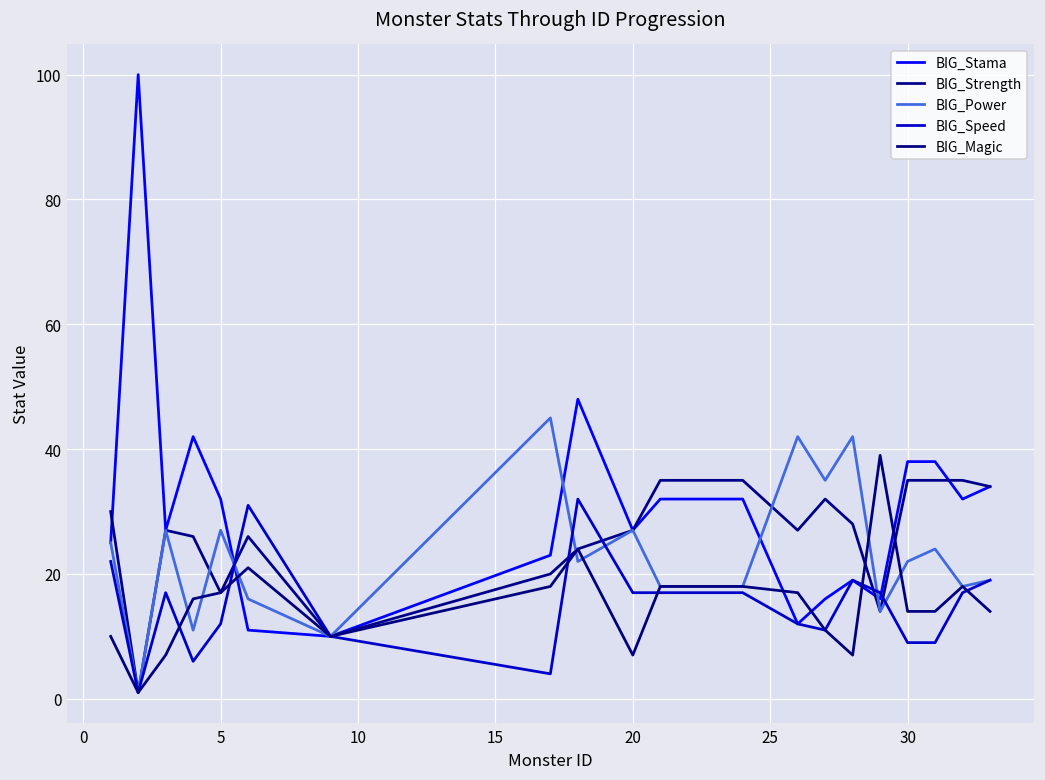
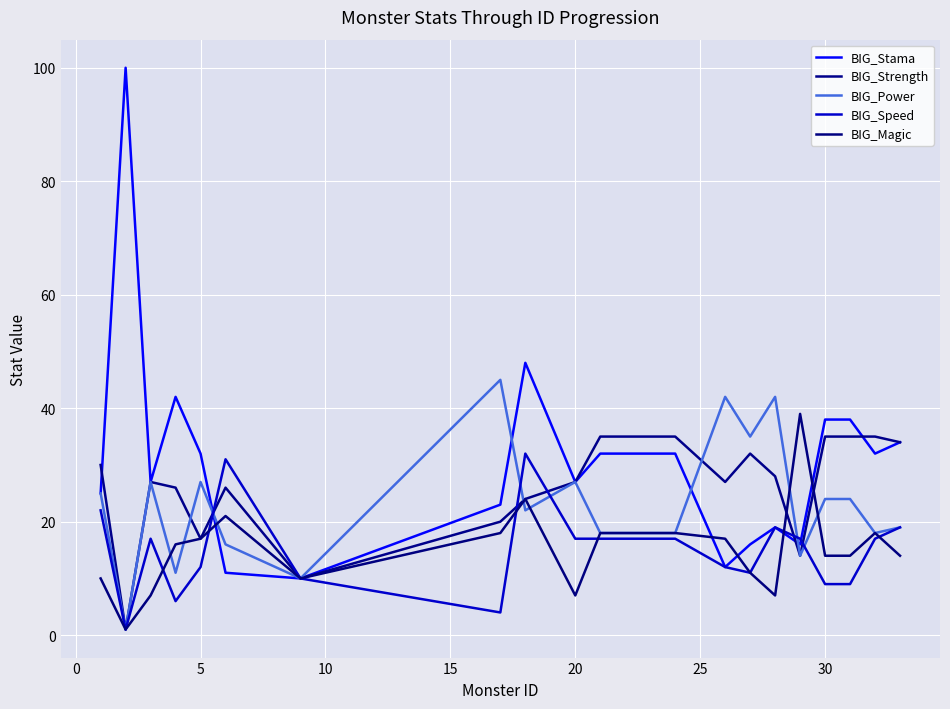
BIG_Power, 30: 22 -> 24
